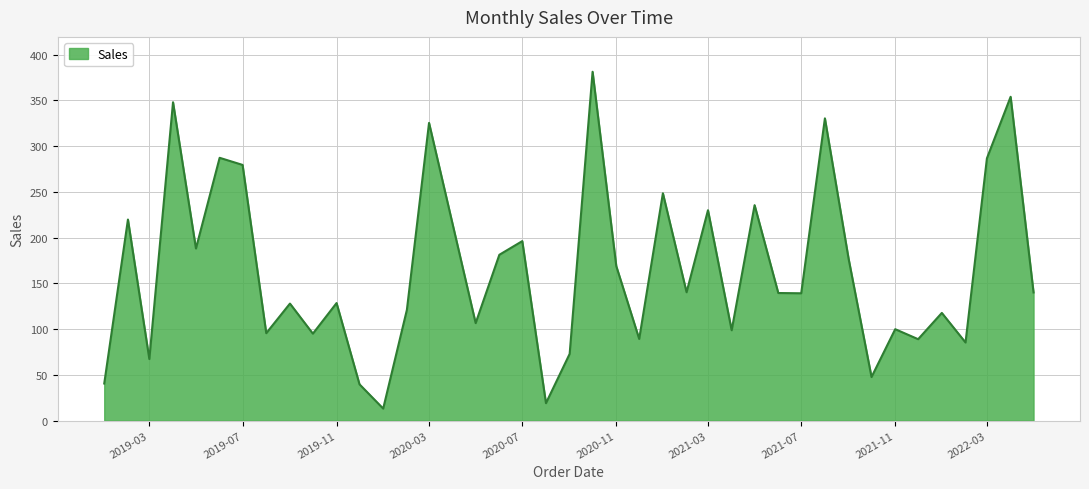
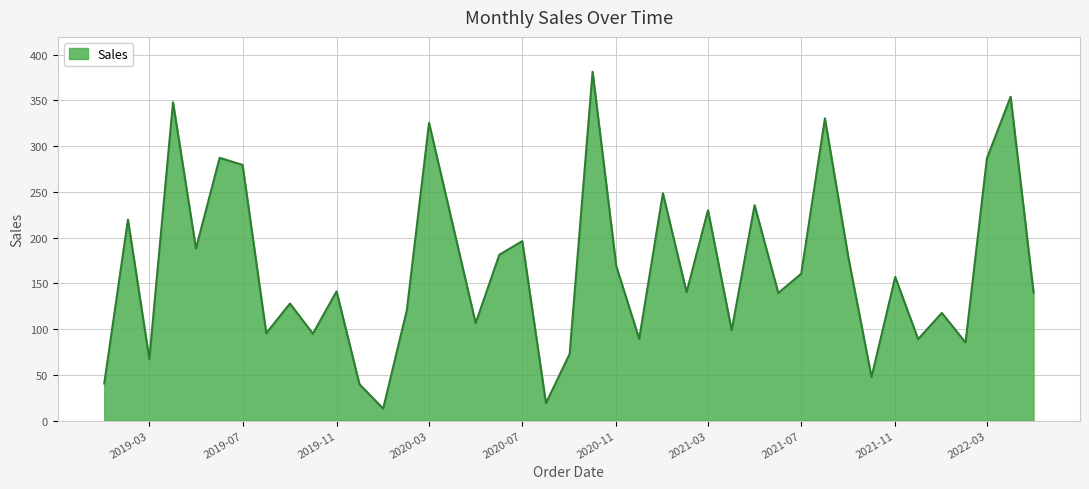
2019-11: 130 -> 140
2021-07: 140 -> 160
2021-11: 100 -> 160
